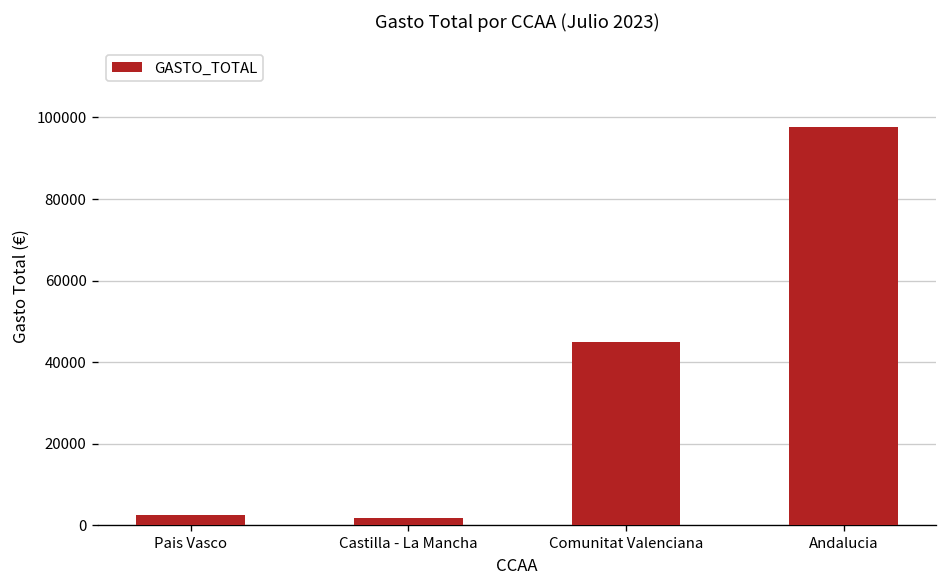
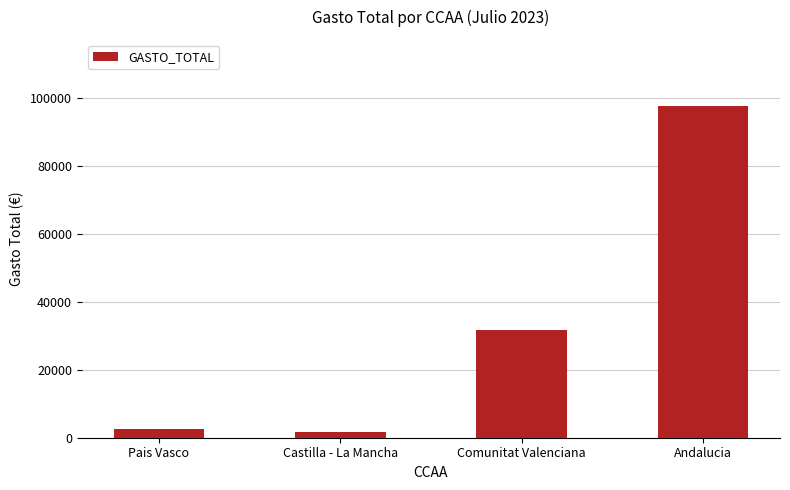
Comunitat Valenciana: 45000 -> 32000
